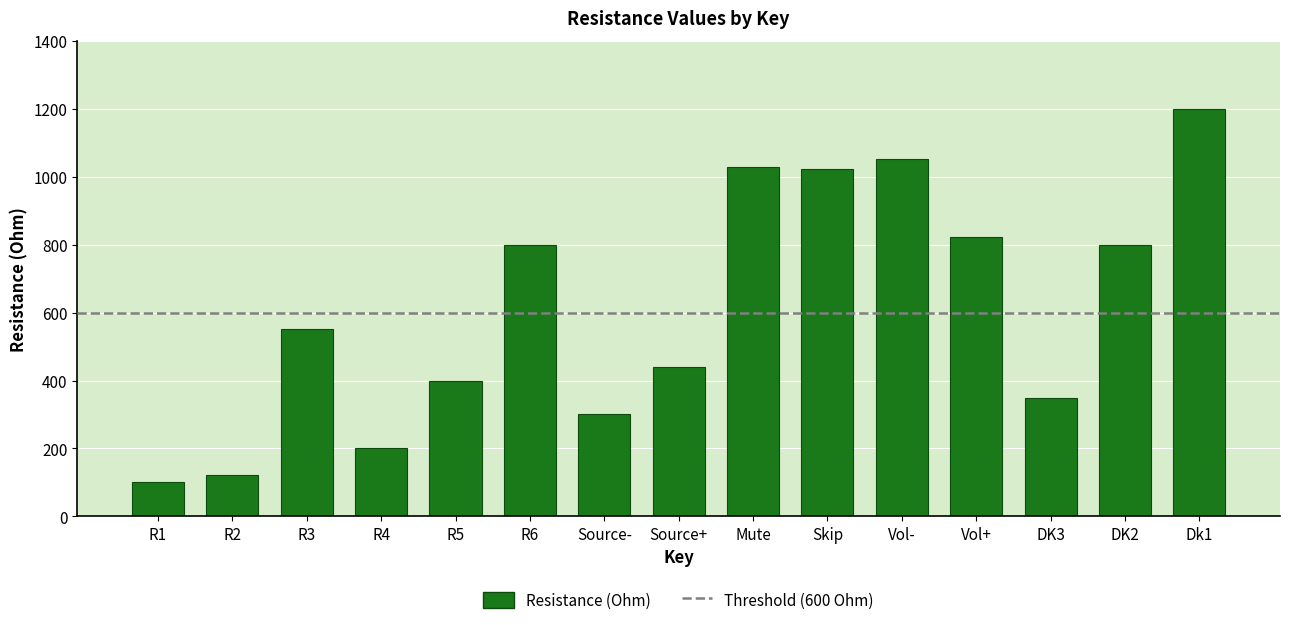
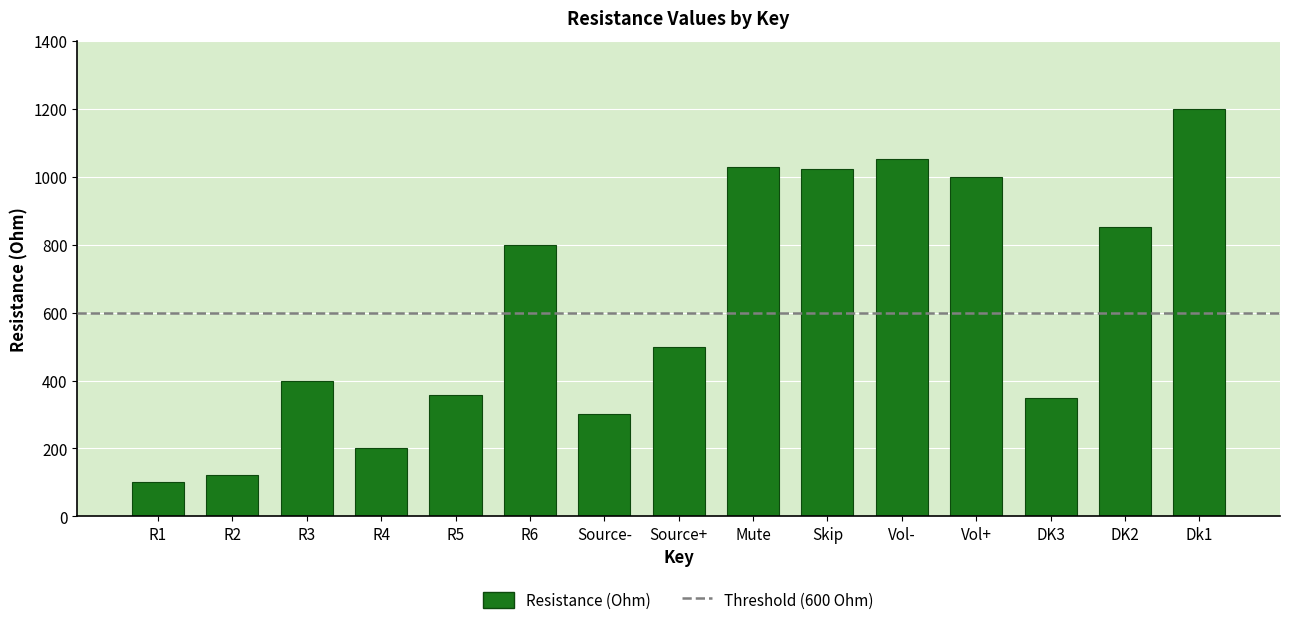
R3: 550 -> 400
R5: 400 -> 360
Source+: 440 -> 500
Vol+: 820 -> 1000
DK2: 800 -> 850
